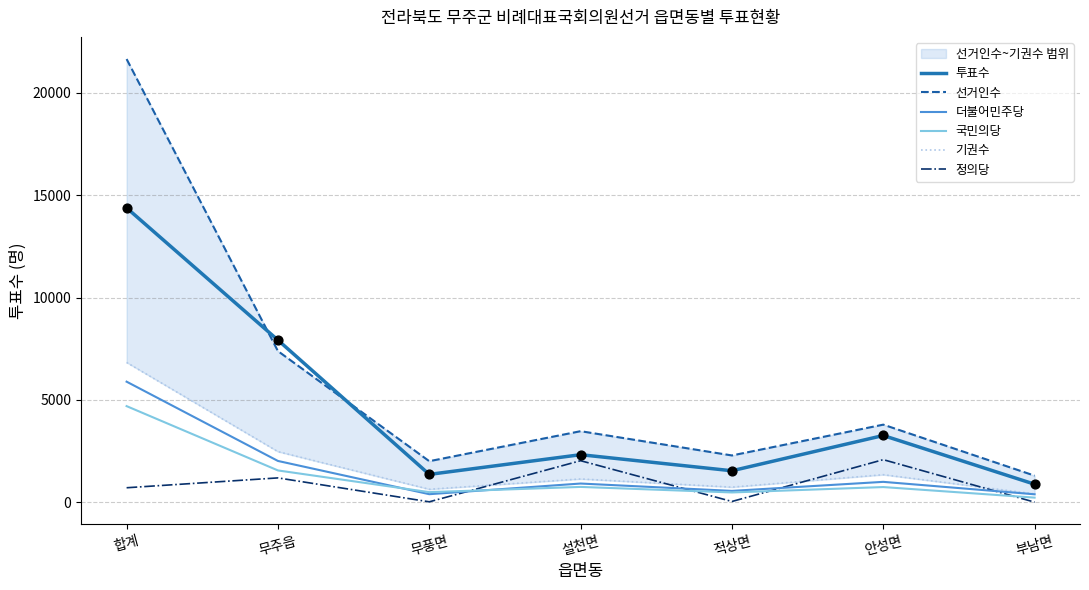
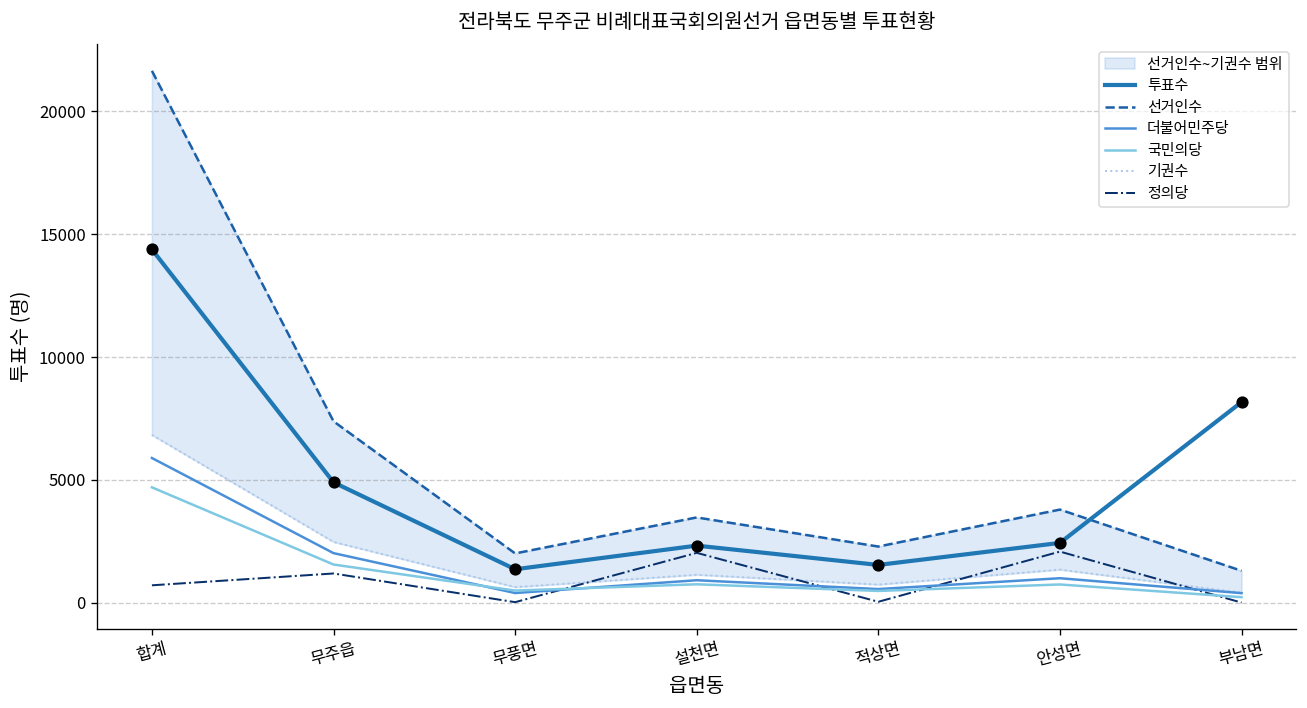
투표수, 무주읍: 7900 -> 4900
투표수, 안성면: 3300 -> 2400
투표수, 부남면: 900 -> 8200
